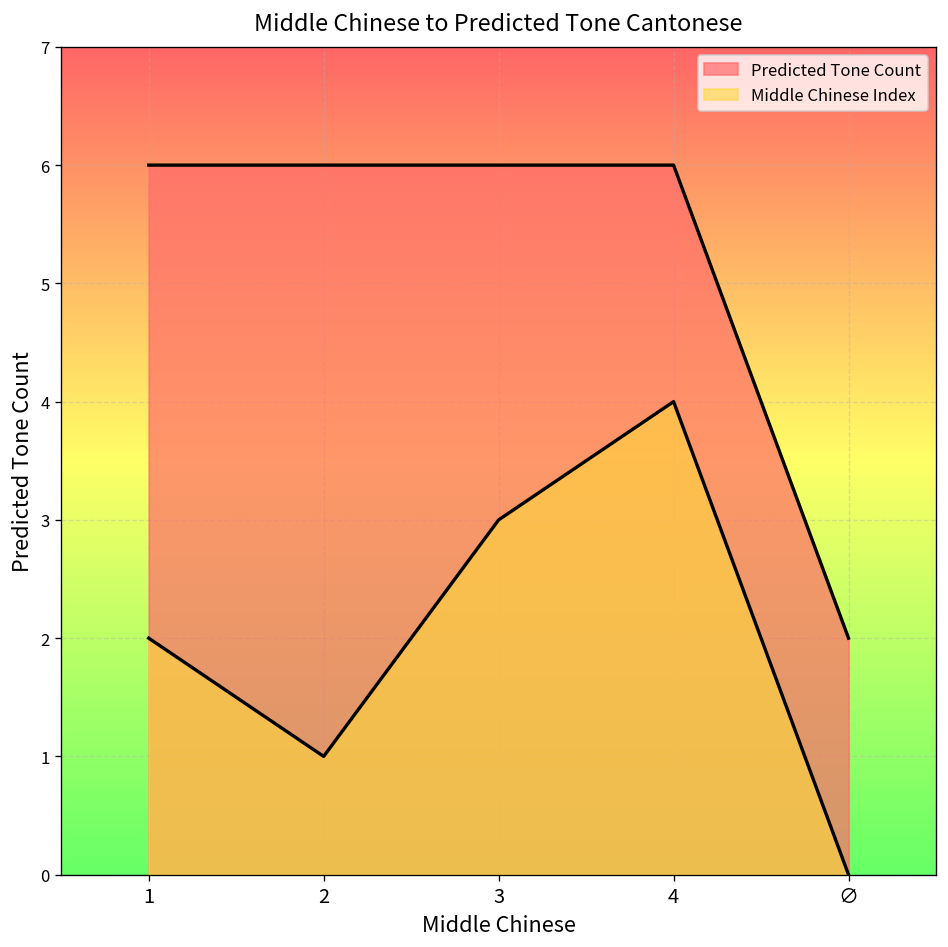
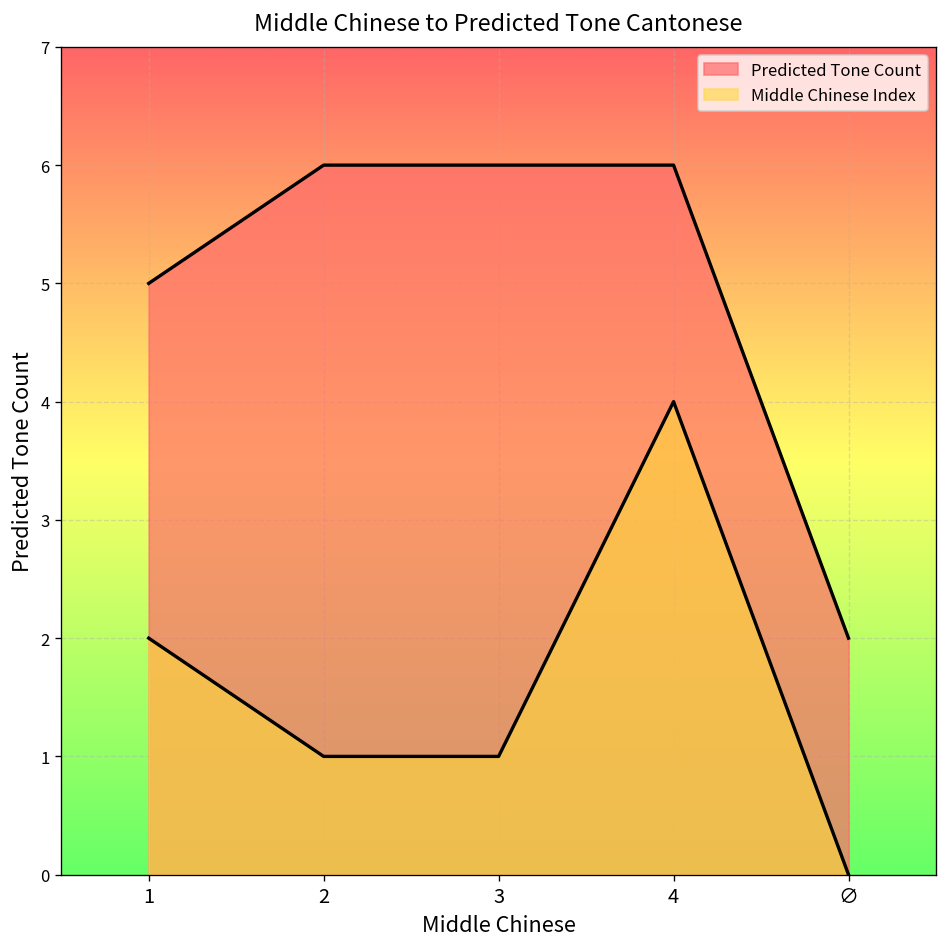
Predicted Tone Count, 1: 6 -> 5
Middle Chinese Index, 3: 3 -> 1
